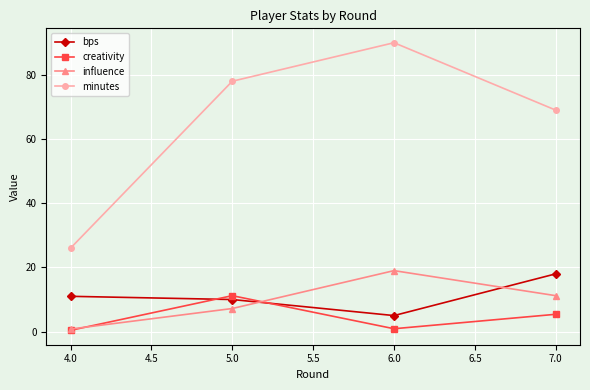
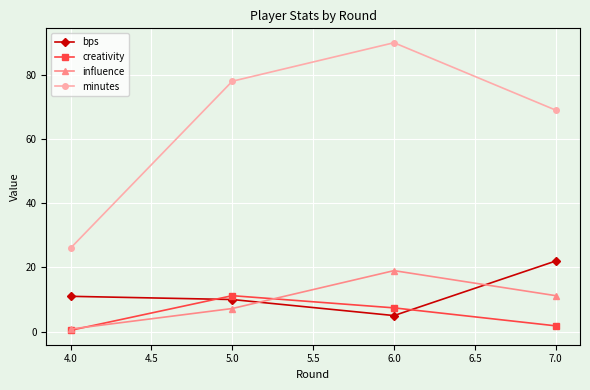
creativity, 6.0: 1 -> 7
bps, 7.0: 18 -> 22
creativity, 7.0: 5 -> 2
